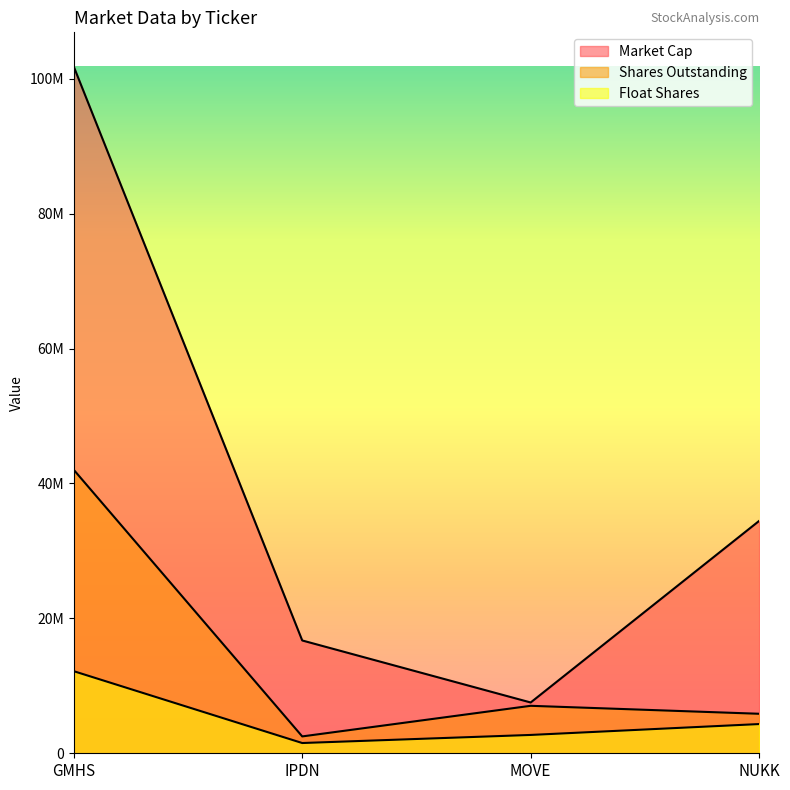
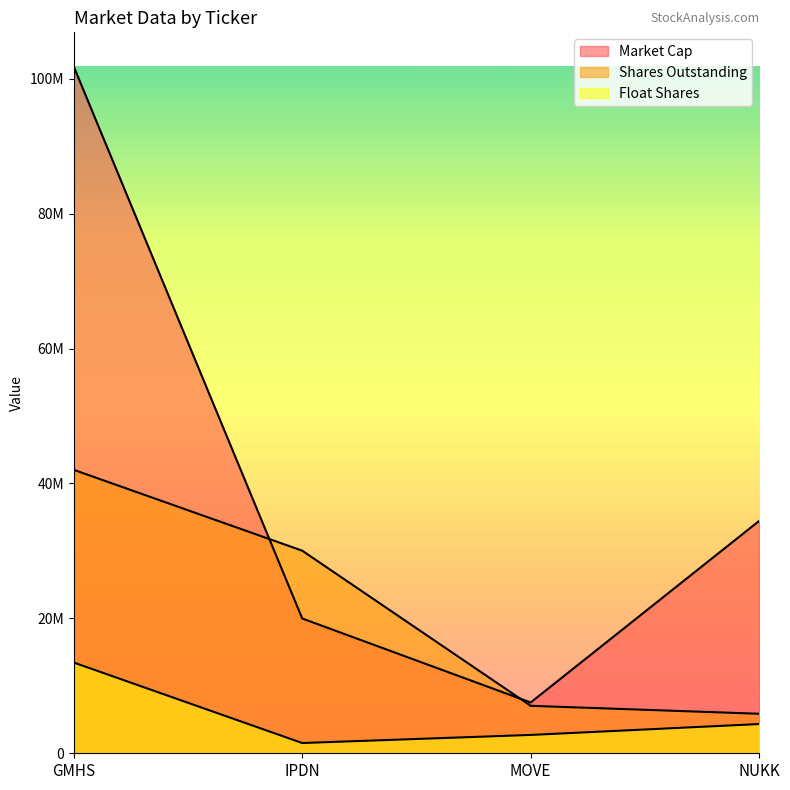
Float Shares, GMHS: 12000000 -> 13000000
Market Cap, IPDN: 17000000 -> 20000000
Shares Outstanding, IPDN: 2000000 -> 30000000
